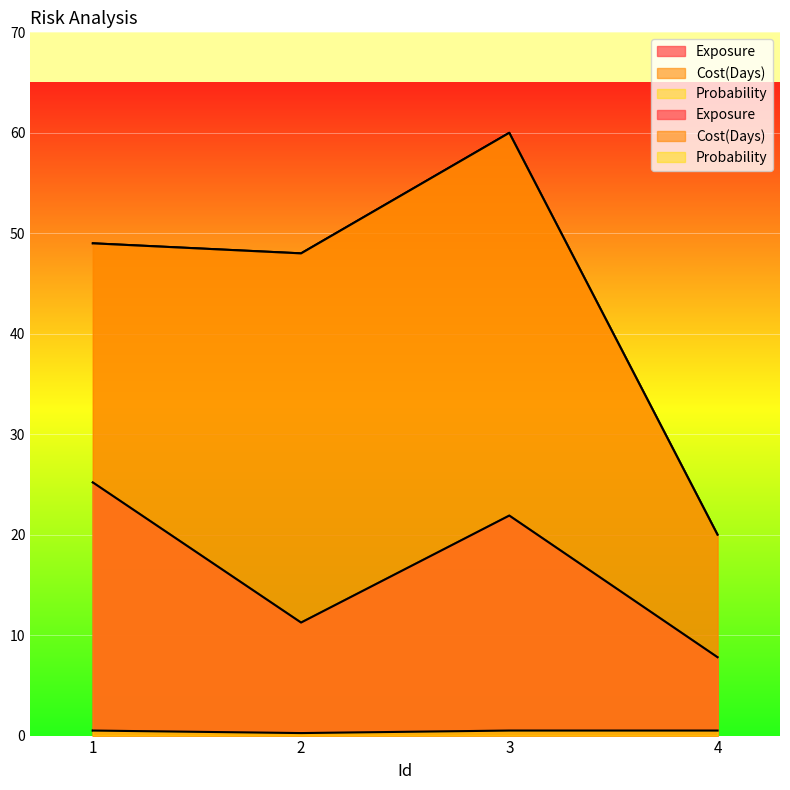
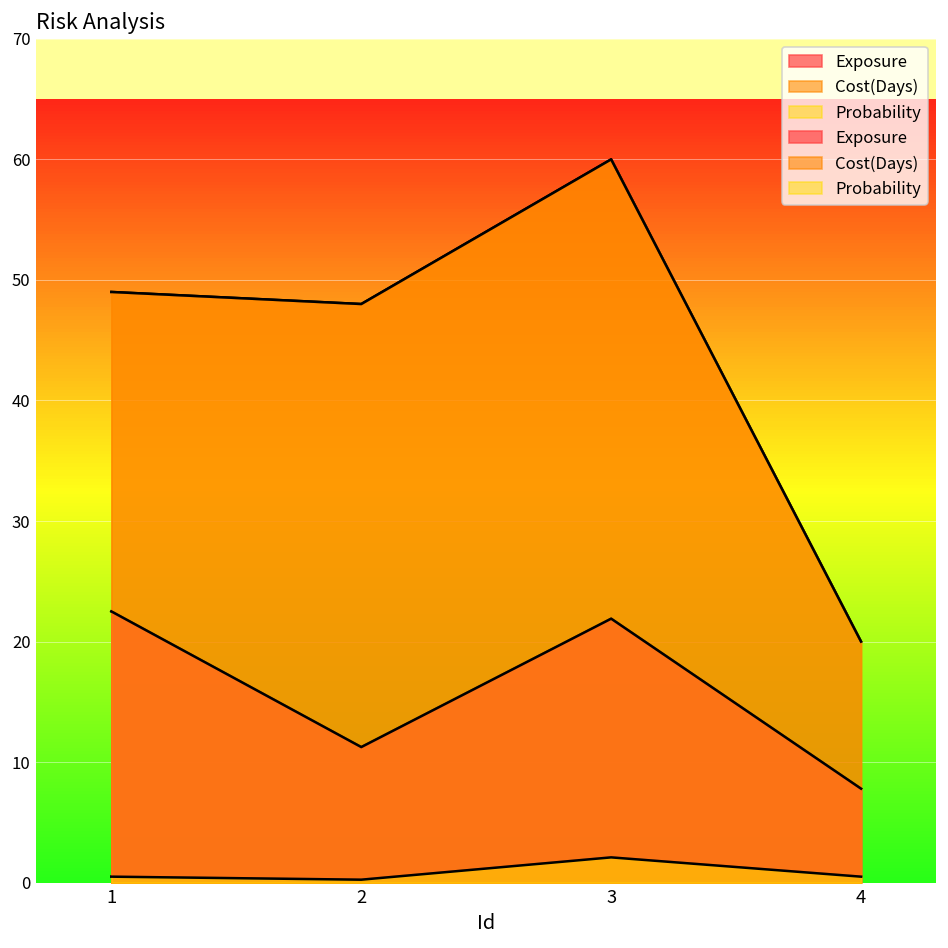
Exposure, 1: 25.2 -> 22.5
Probability, 3: 0.5 -> 2.1
